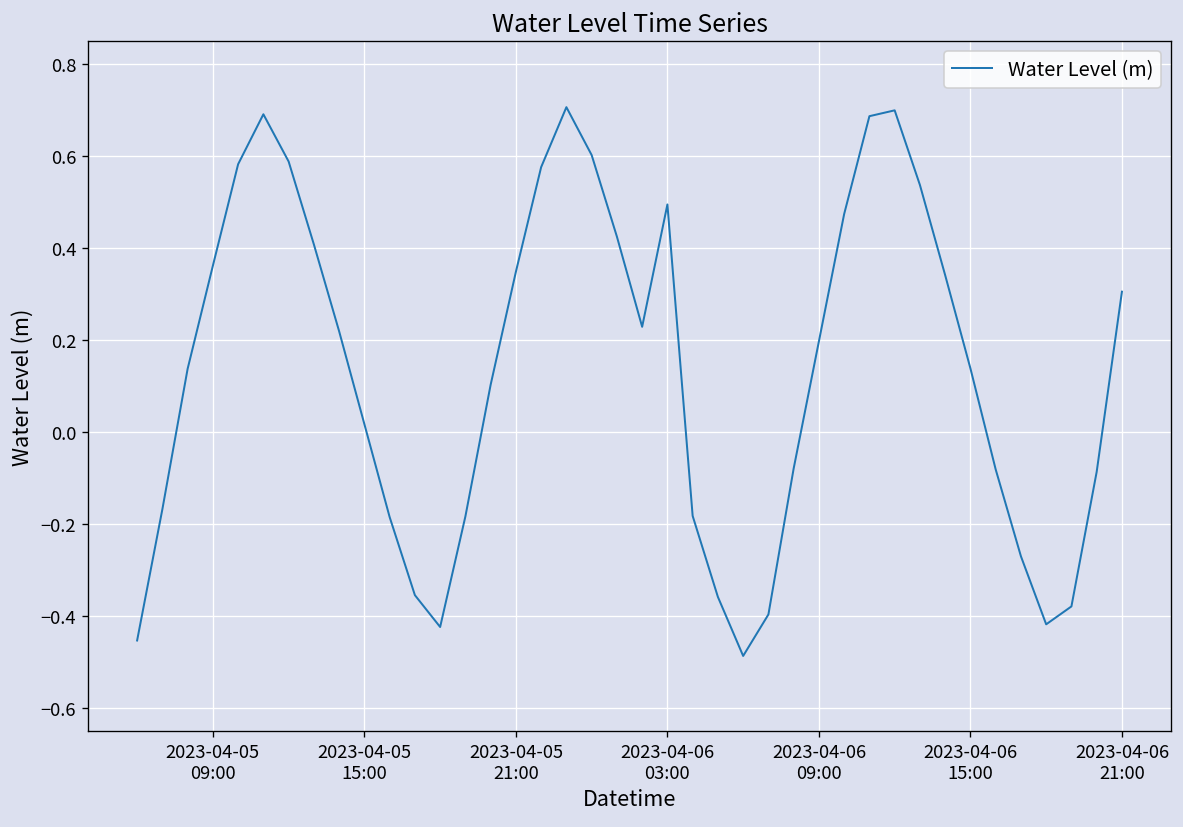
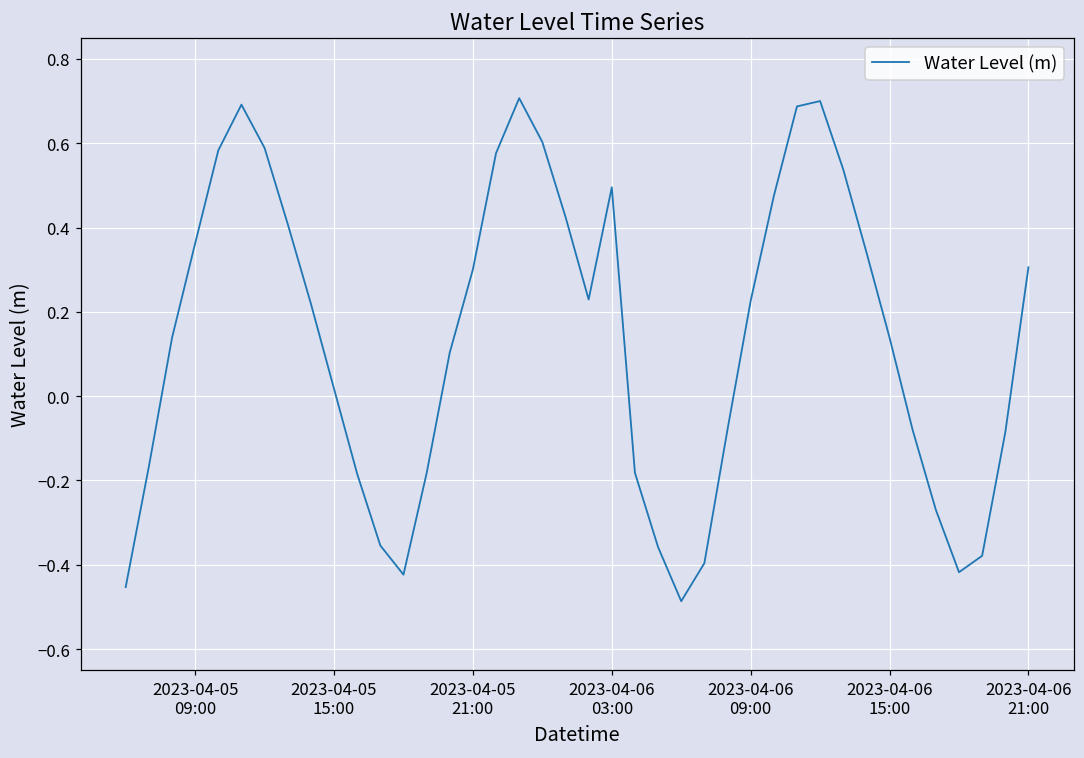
2023-04-05 21:00: 0.35 -> 0.30
2023-04-06 09:00: 0.20 -> 0.23
